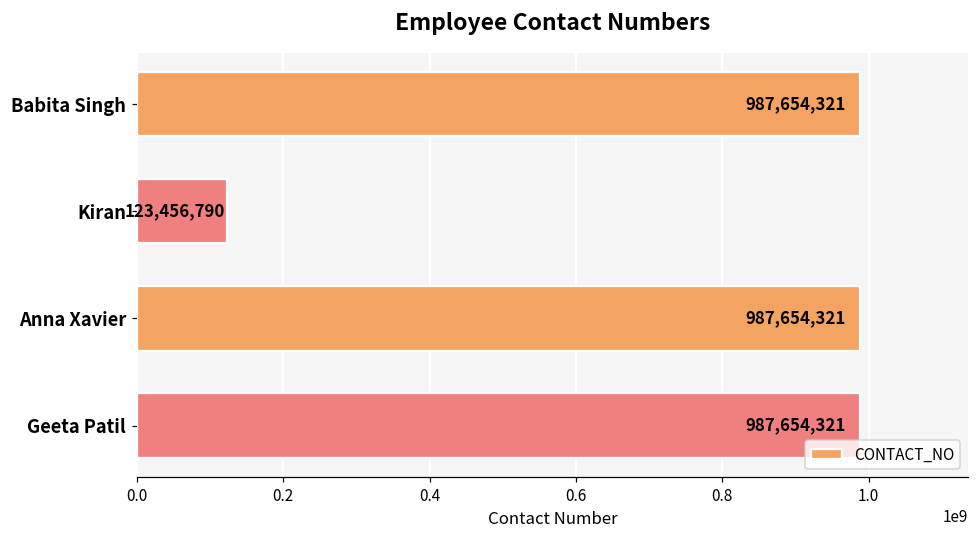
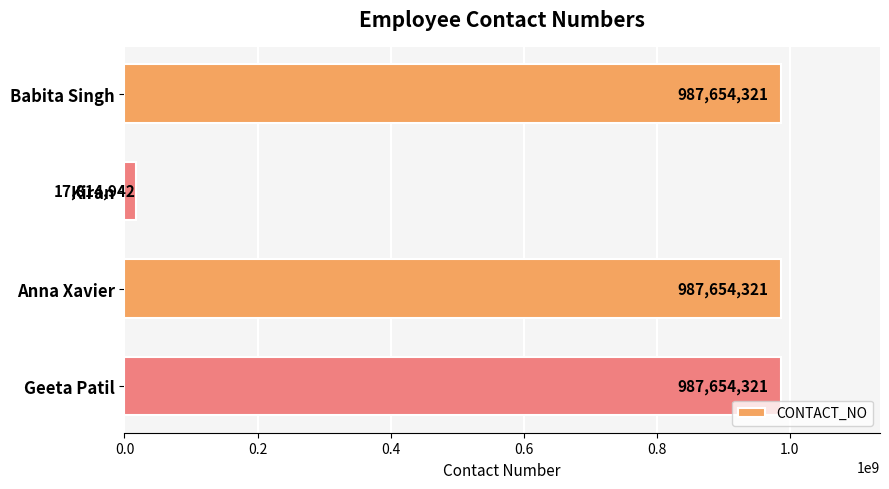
Kiran: 123,456,790 -> 17,814,942
